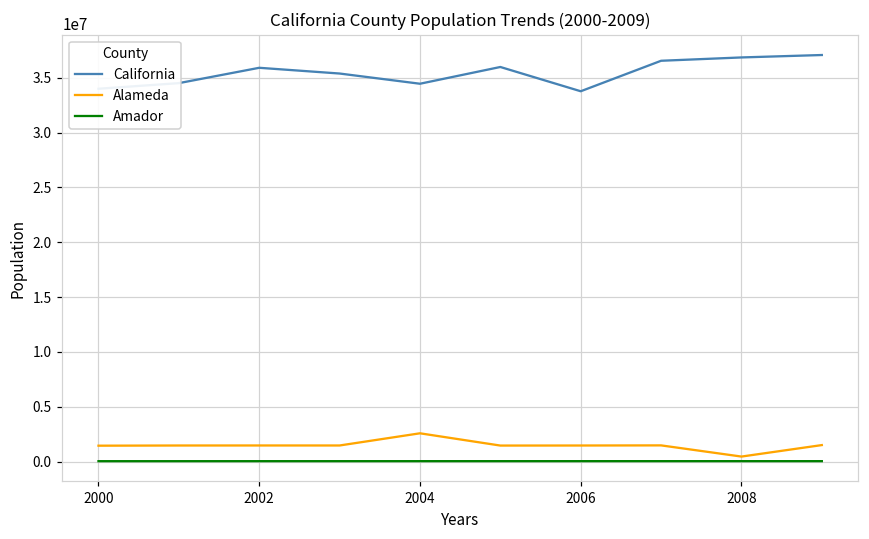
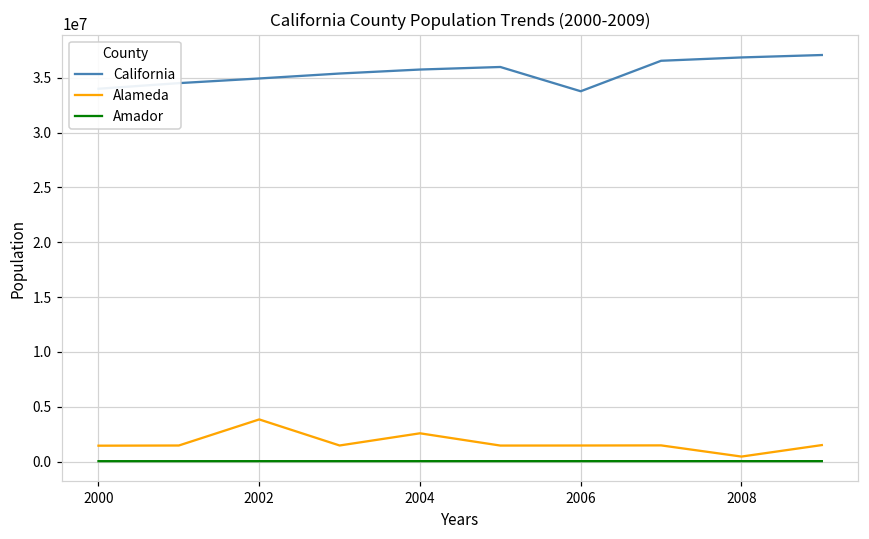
California, 2002: 36000000 -> 35000000
Alameda, 2002: 1000000 -> 4000000
California, 2004: 34000000 -> 36000000
